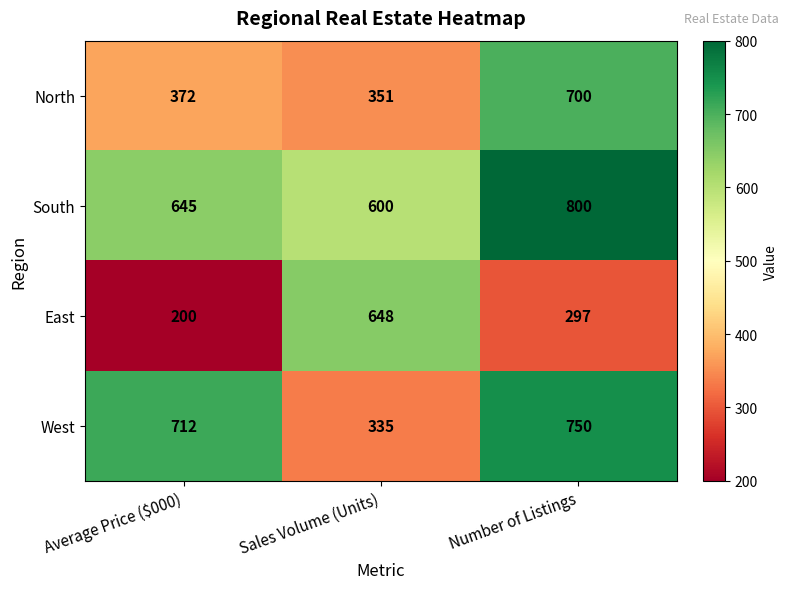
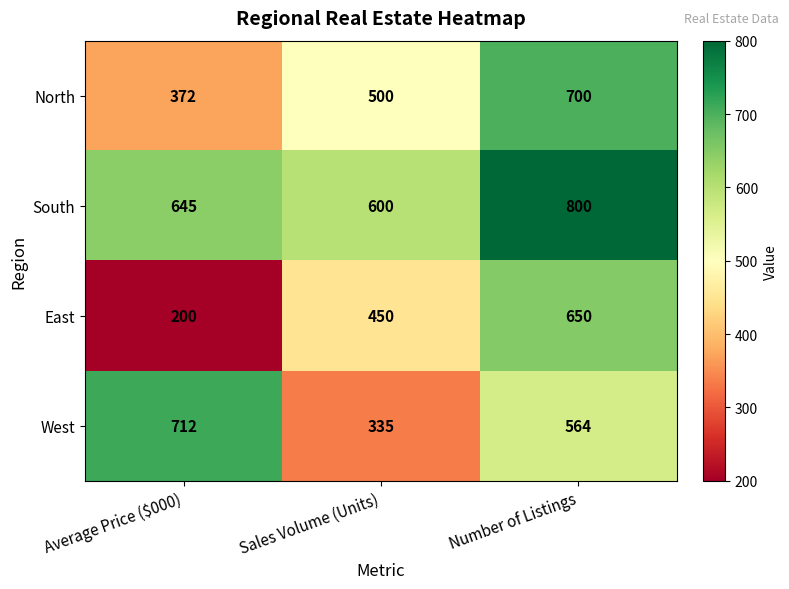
North, Sales Volume (Units): 351 -> 500
East, Sales Volume (Units): 648 -> 450
East, Number of Listings: 297 -> 650
West, Number of Listings: 750 -> 564
